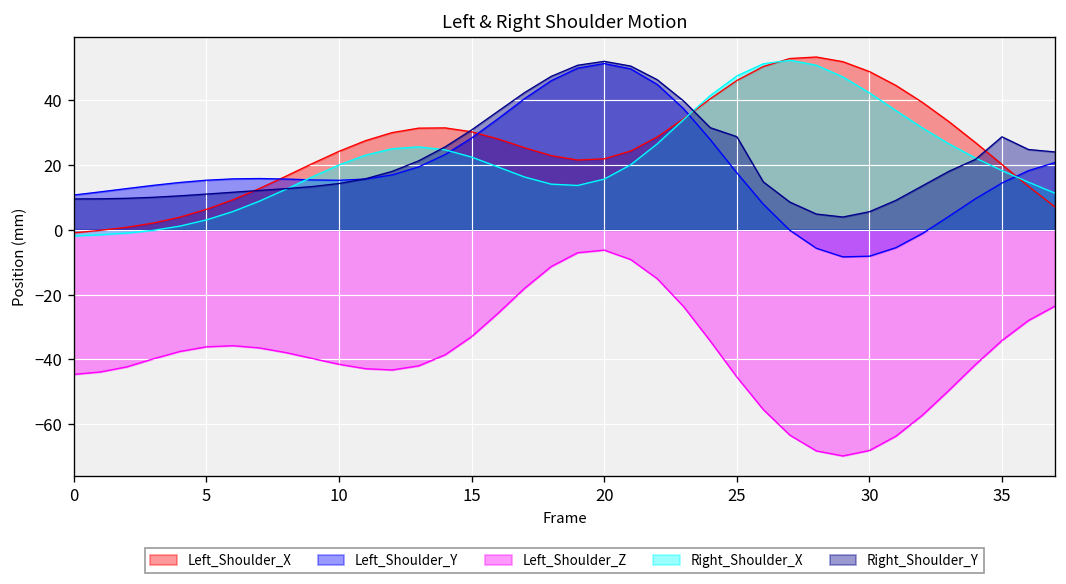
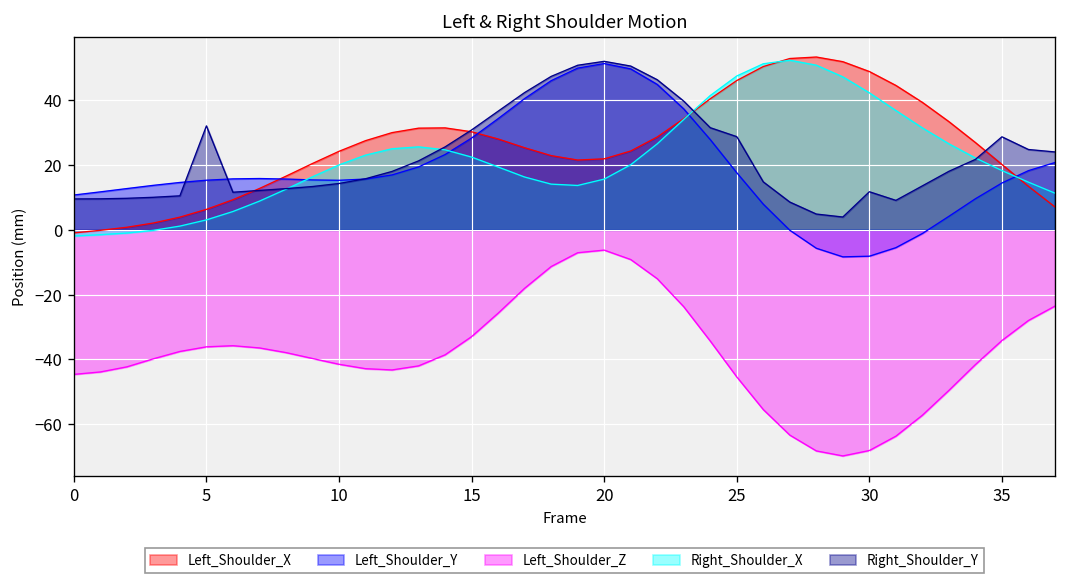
Right_Shoulder_Y, 5: 11 -> 32
Right_Shoulder_Y, 30: 6 -> 12
